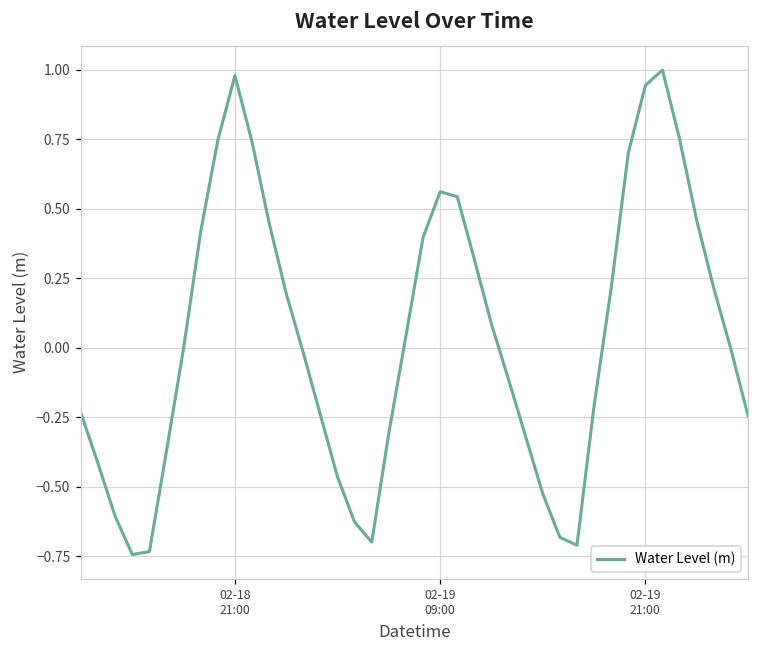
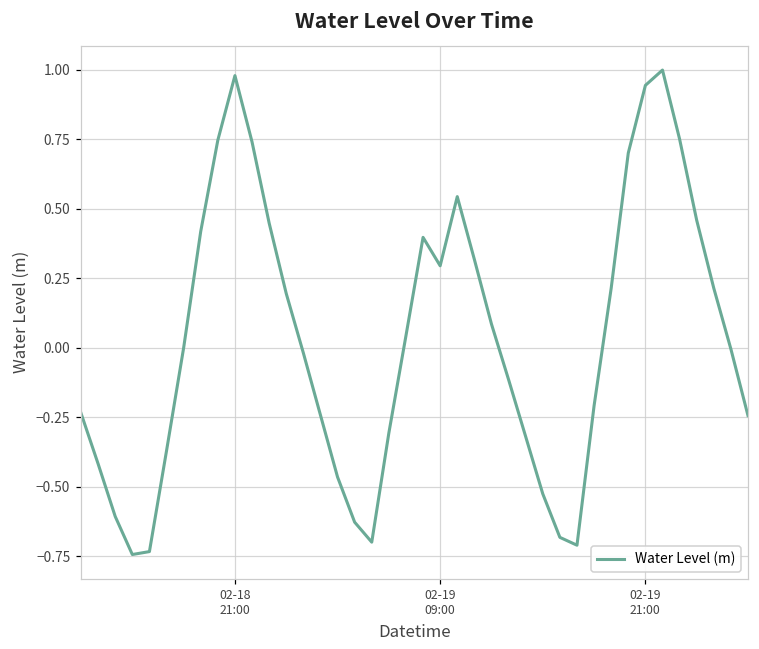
02-19 09:00: 0.56 -> 0.29
